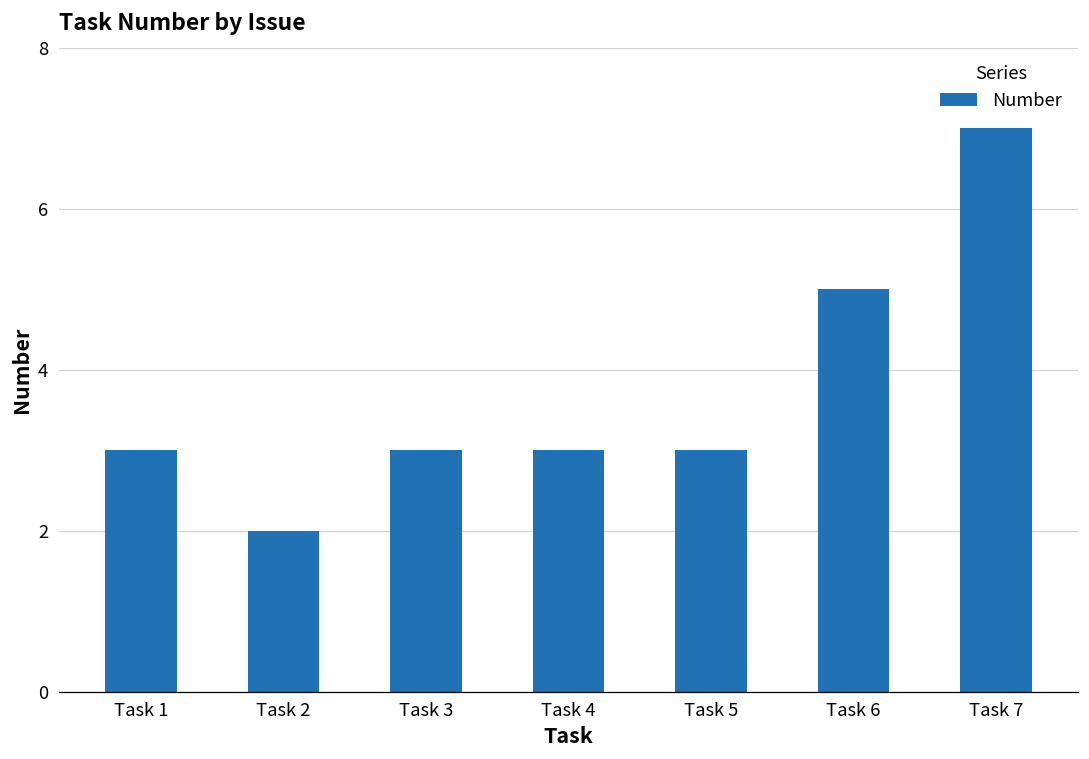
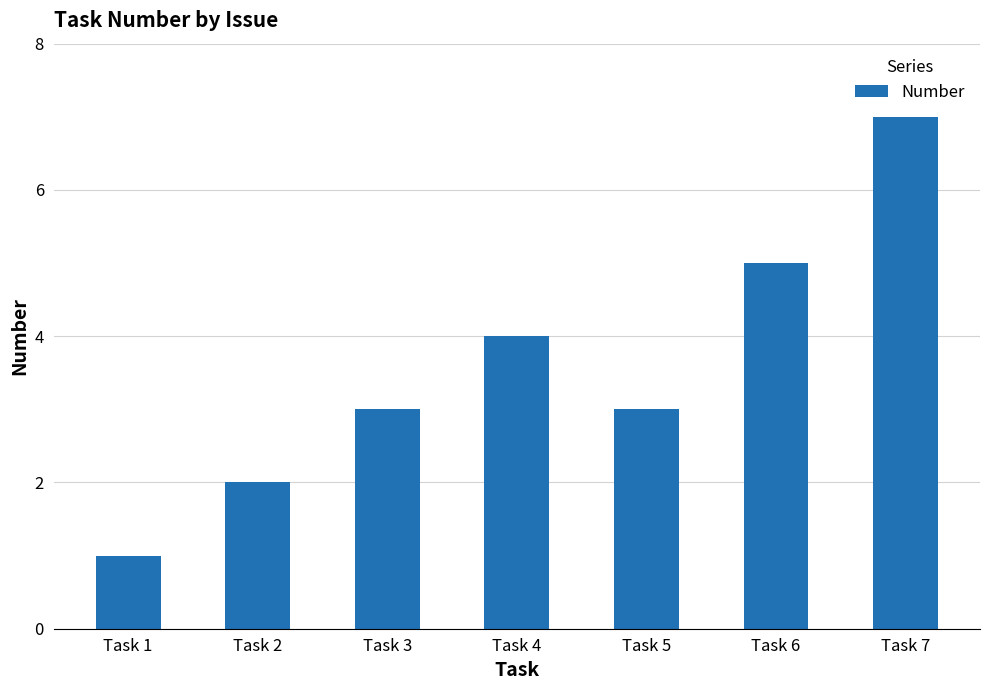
Task 1: 3 -> 1
Task 4: 3 -> 4
